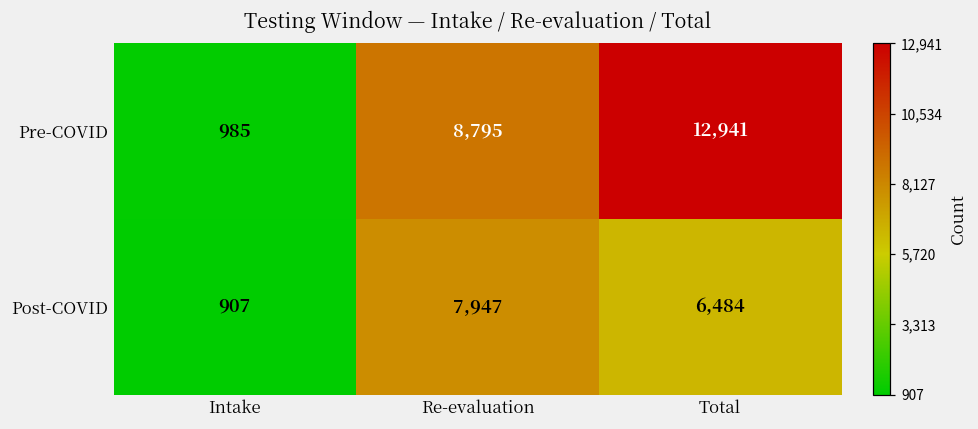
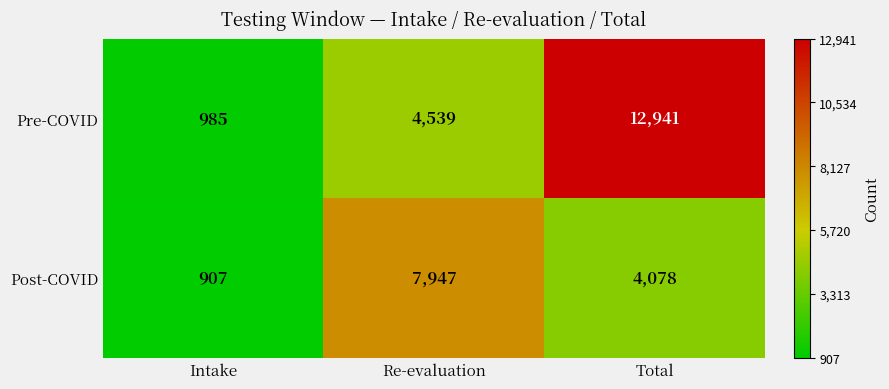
Pre-COVID, Re-evaluation: 8,795 -> 4,539
Post-COVID, Total: 6,484 -> 4,078
